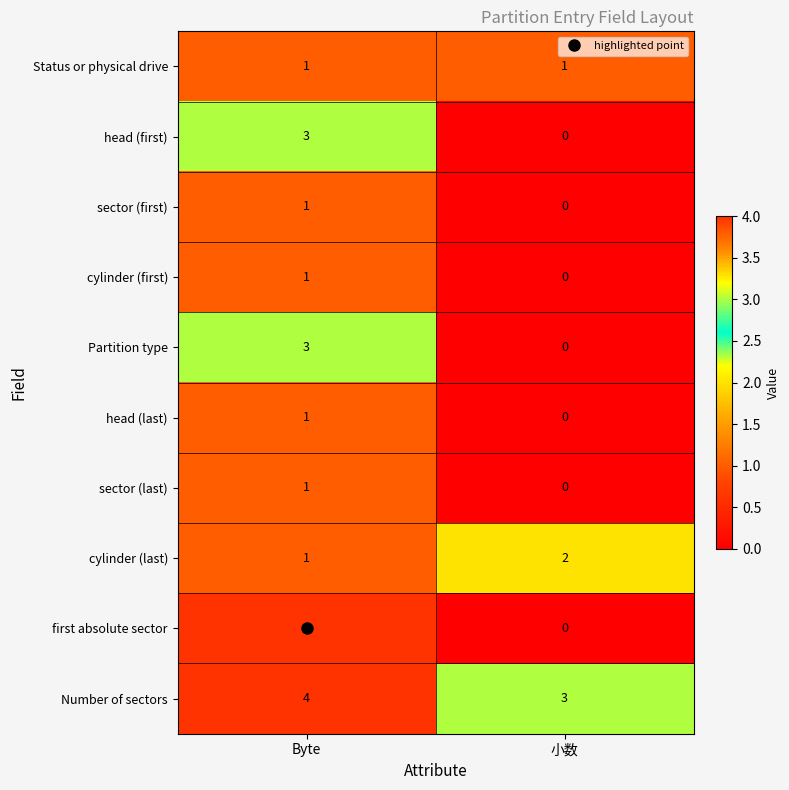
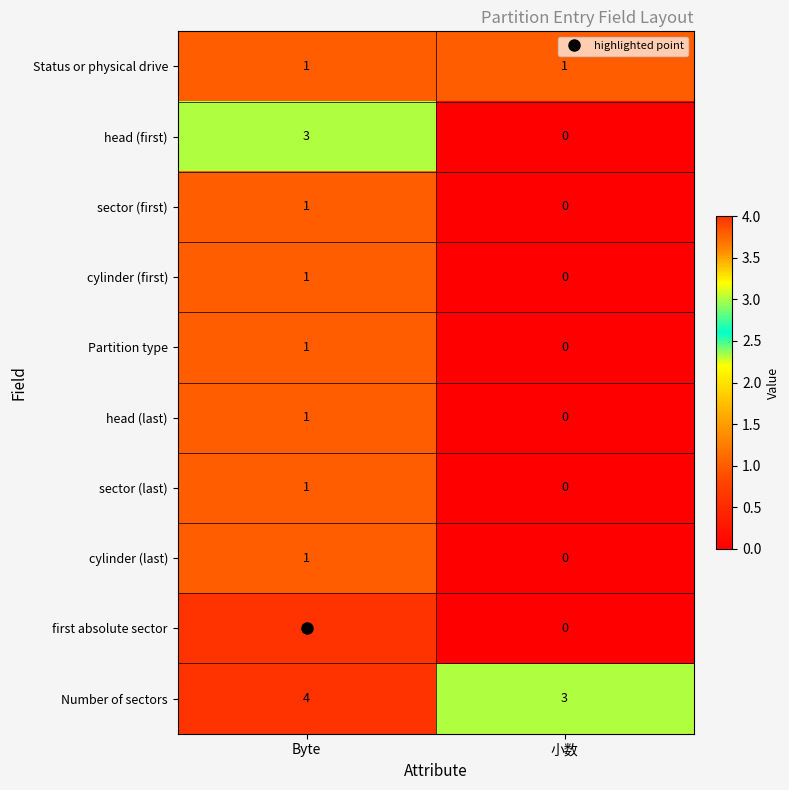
Partition type, Byte: 3 -> 1
cylinder (last), 小数: 2 -> 0
